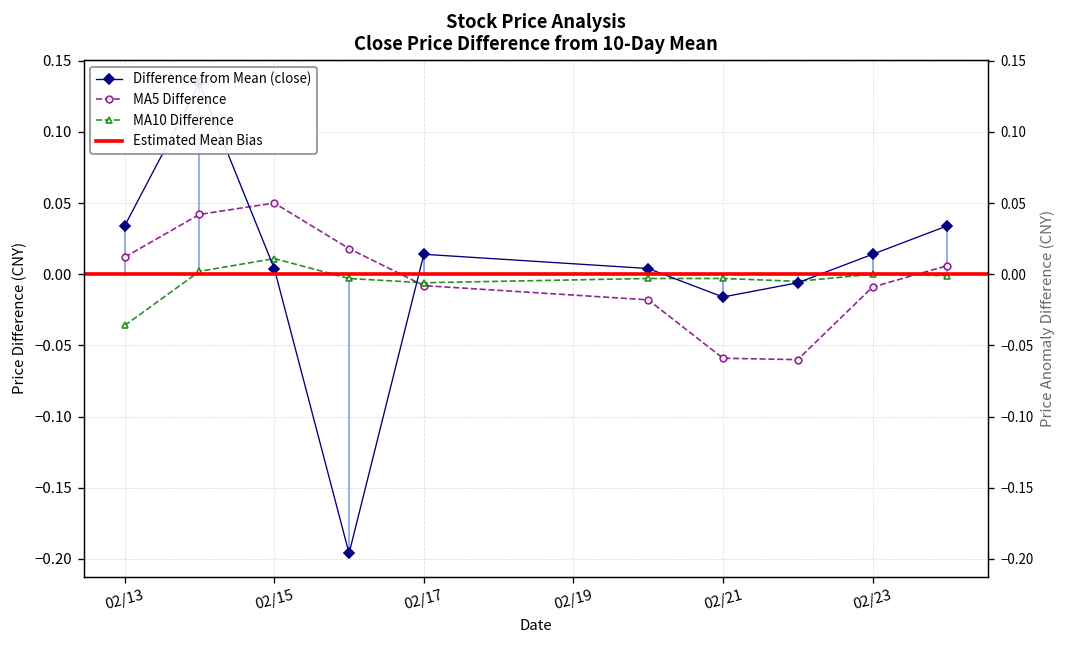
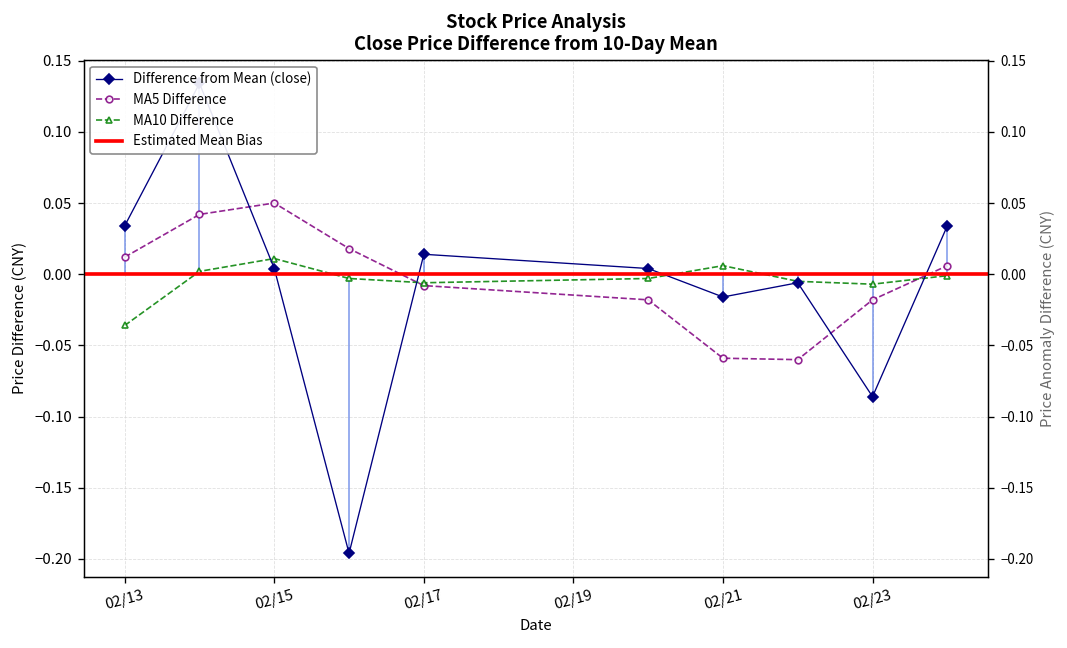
MA10 Difference, 02/21: -0.003 -> 0.006
Difference from Mean (close), 02/23: 0.014 -> -0.086
MA5 Difference, 02/23: -0.009 -> -0.018
MA10 Difference, 02/23: 0.000 -> -0.007
